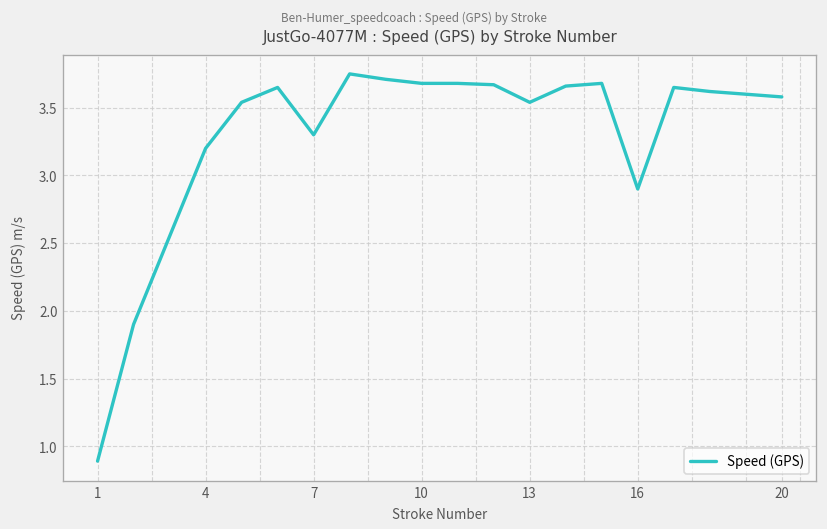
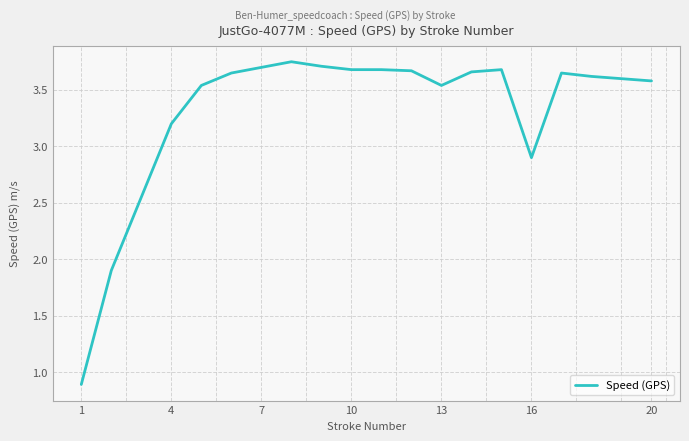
7: 3.3 -> 3.7
